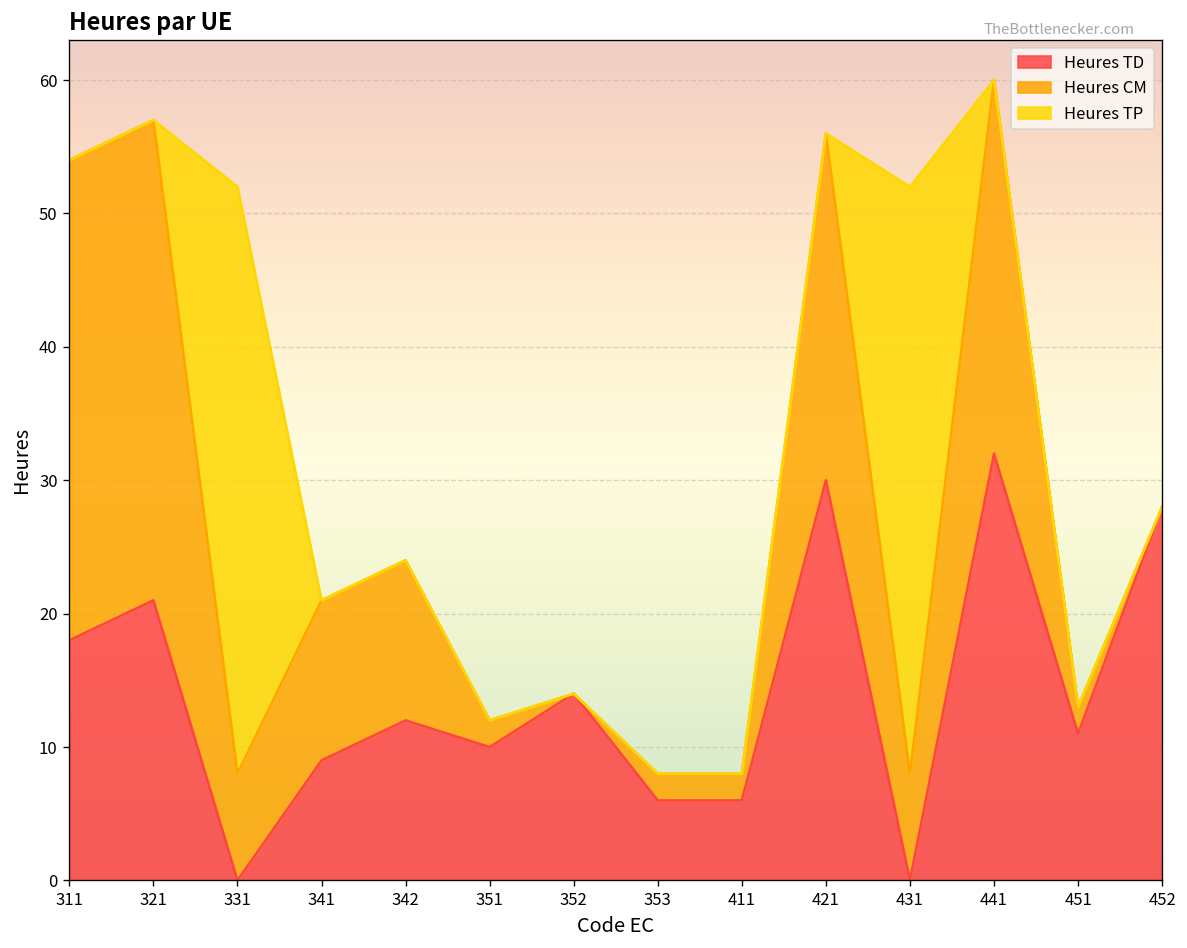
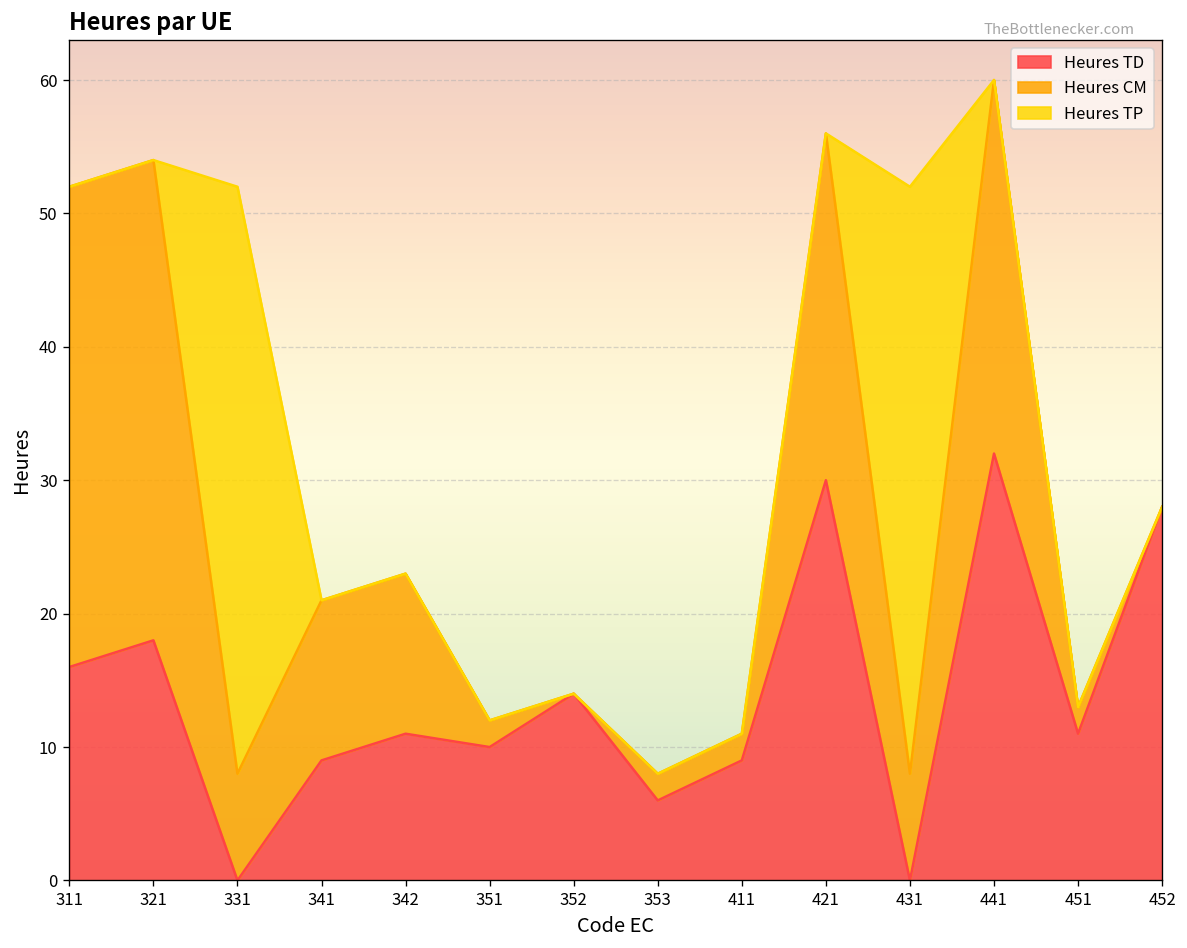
Heures TD, 311: 18 -> 16
Heures TD, 321: 21 -> 18
Heures TD, 342: 12 -> 11
Heures TD, 411: 6 -> 9
